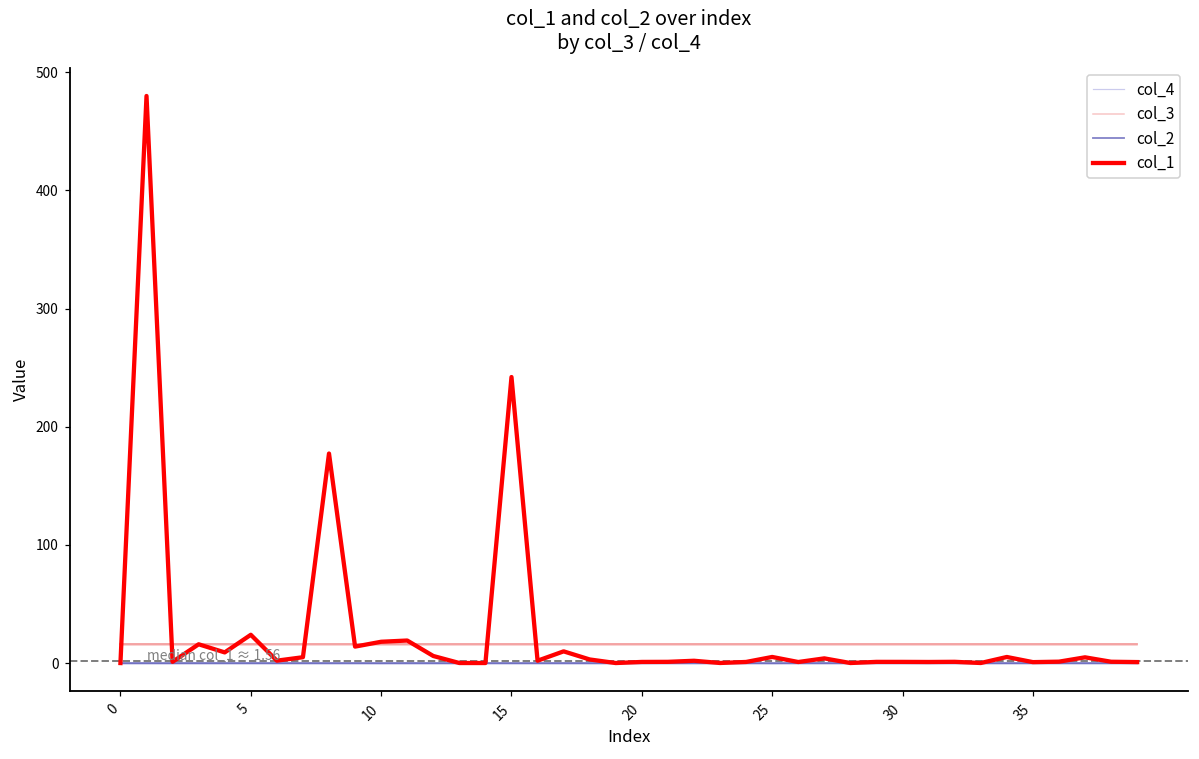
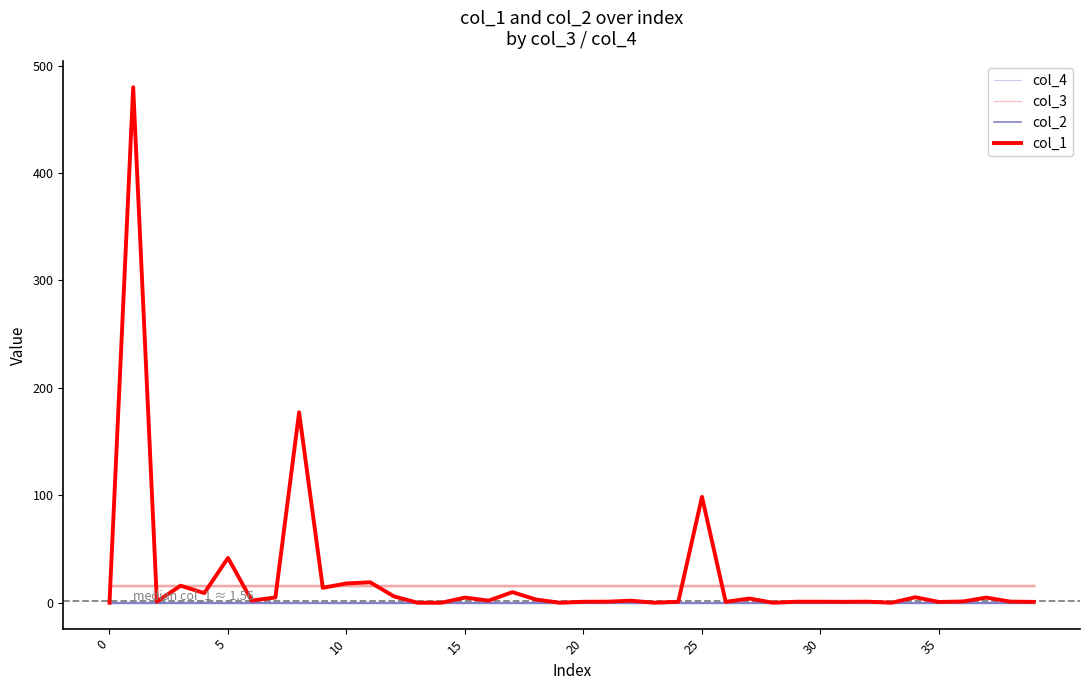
col_1, 5: 24 -> 42
col_1, 15: 242 -> 5
col_1, 25: 5 -> 99
